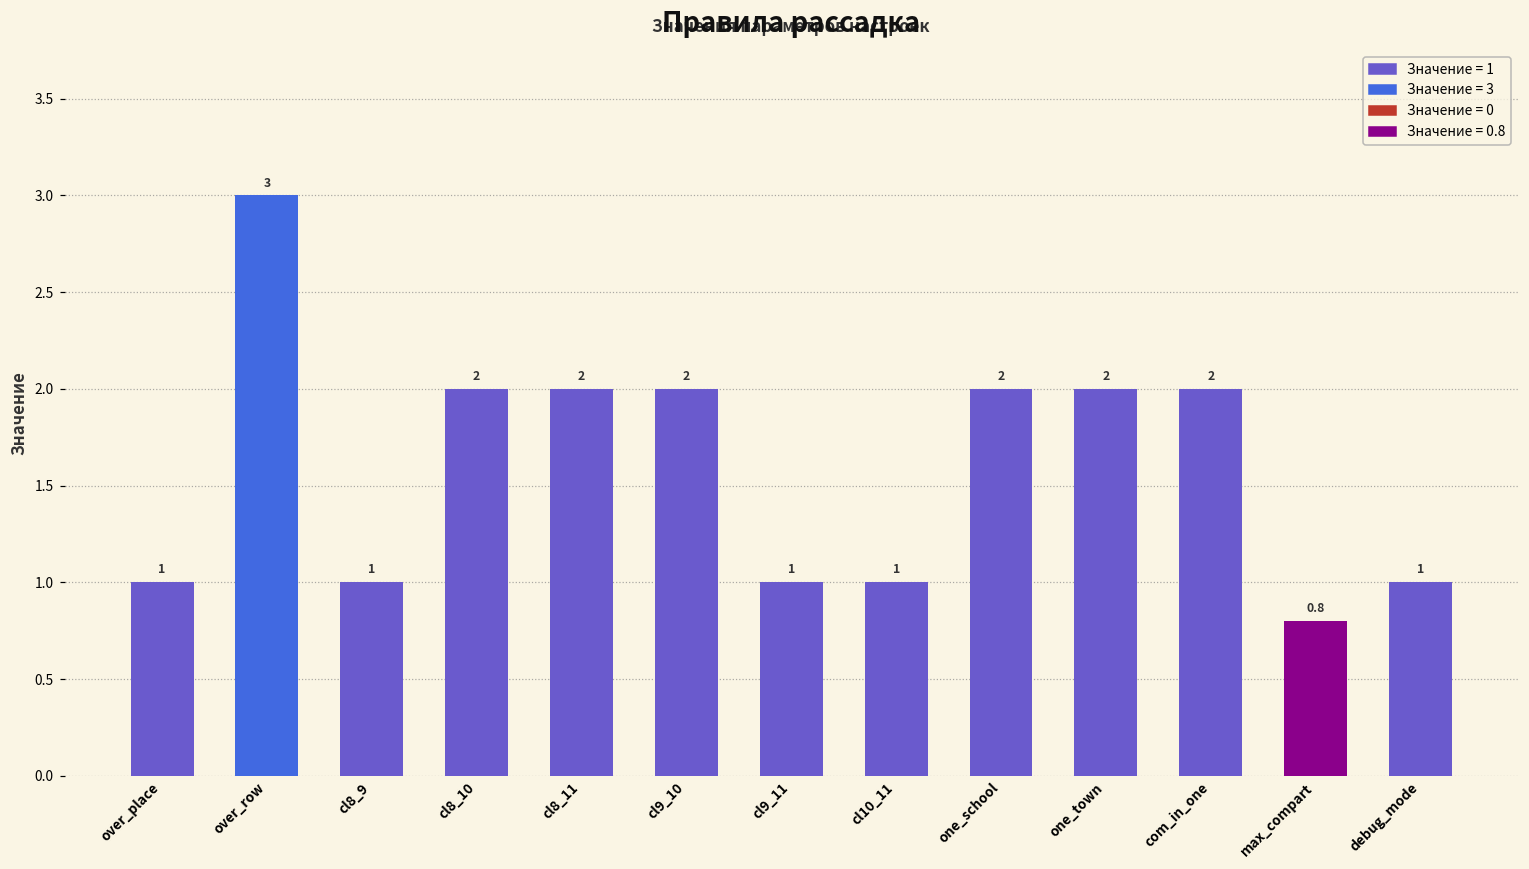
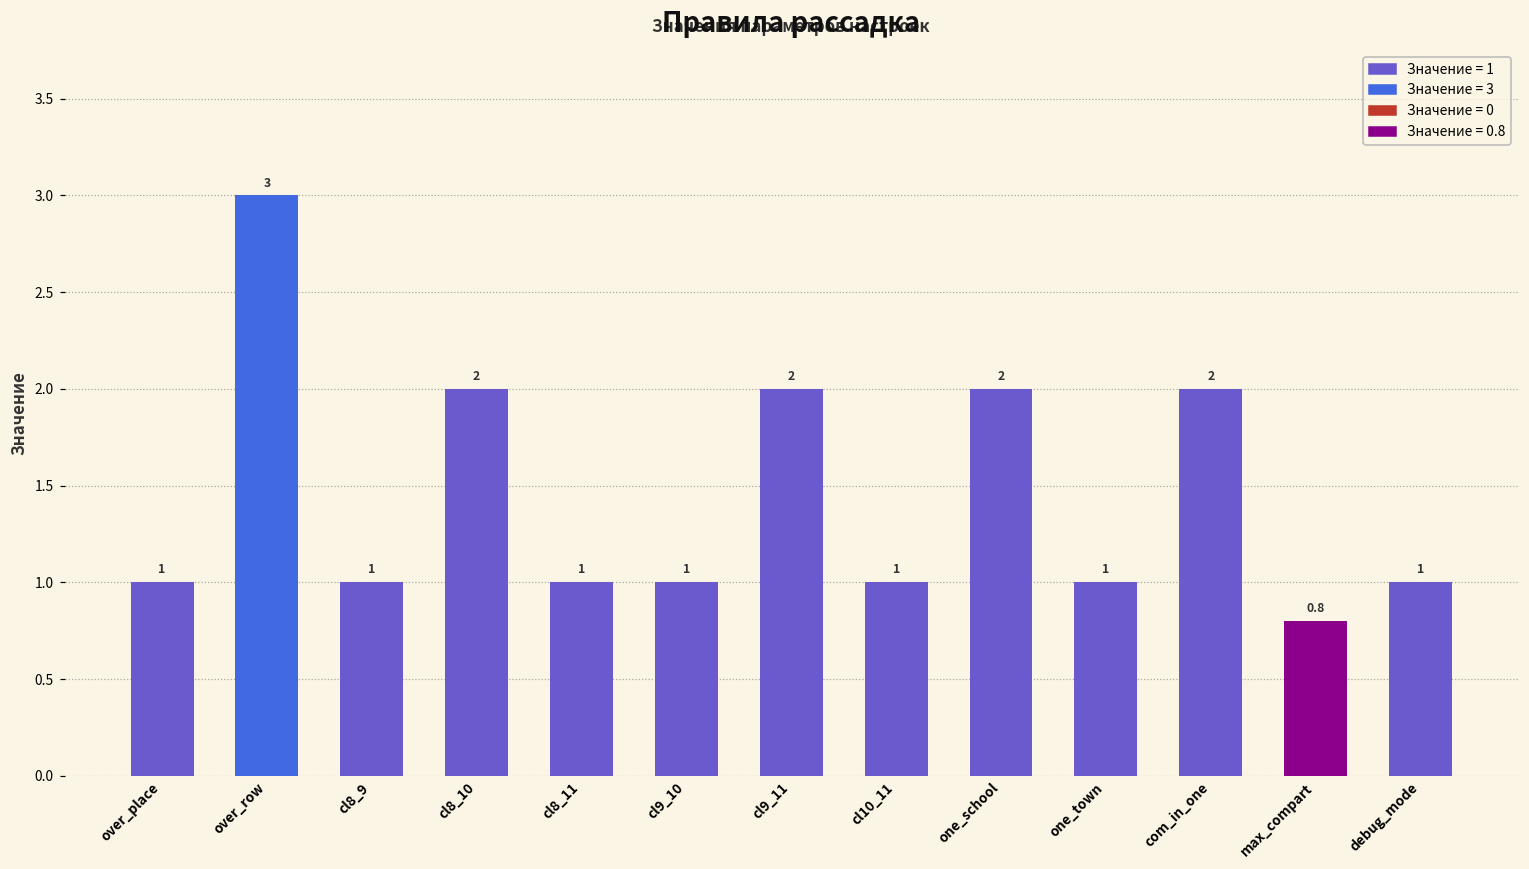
cl8_11: 2 -> 1
cl9_10: 2 -> 1
cl9_11: 1 -> 2
one_town: 2 -> 1
